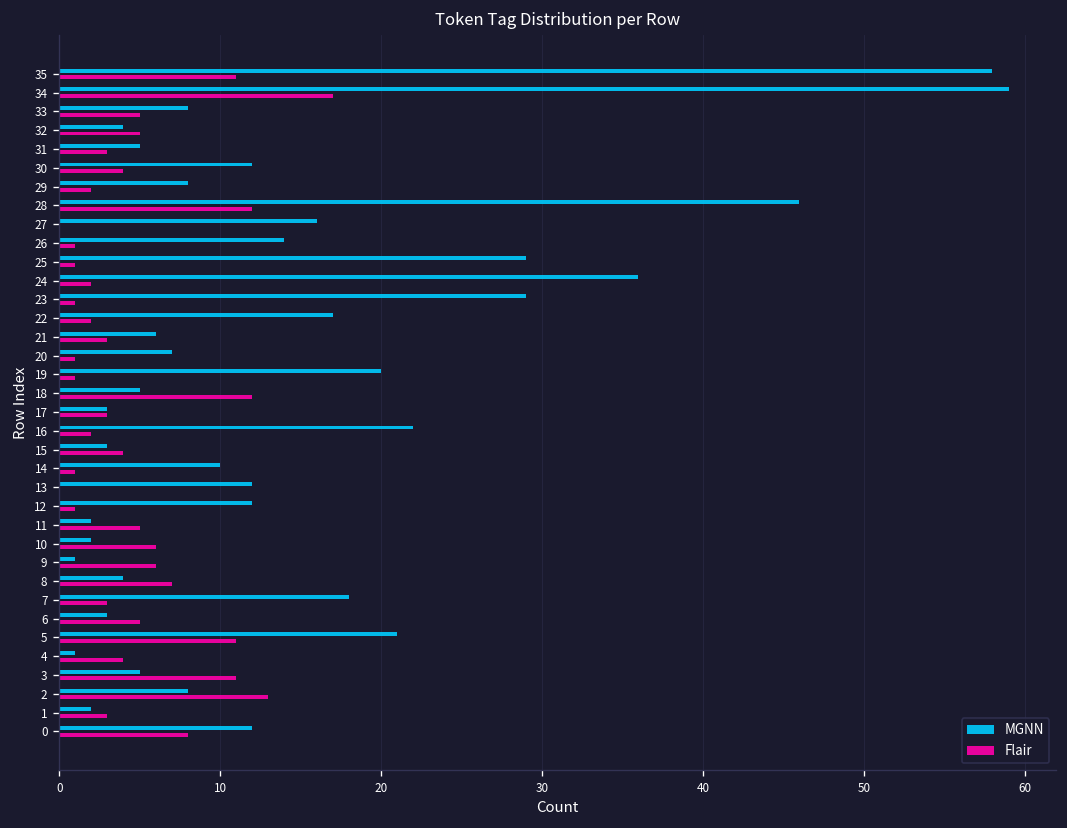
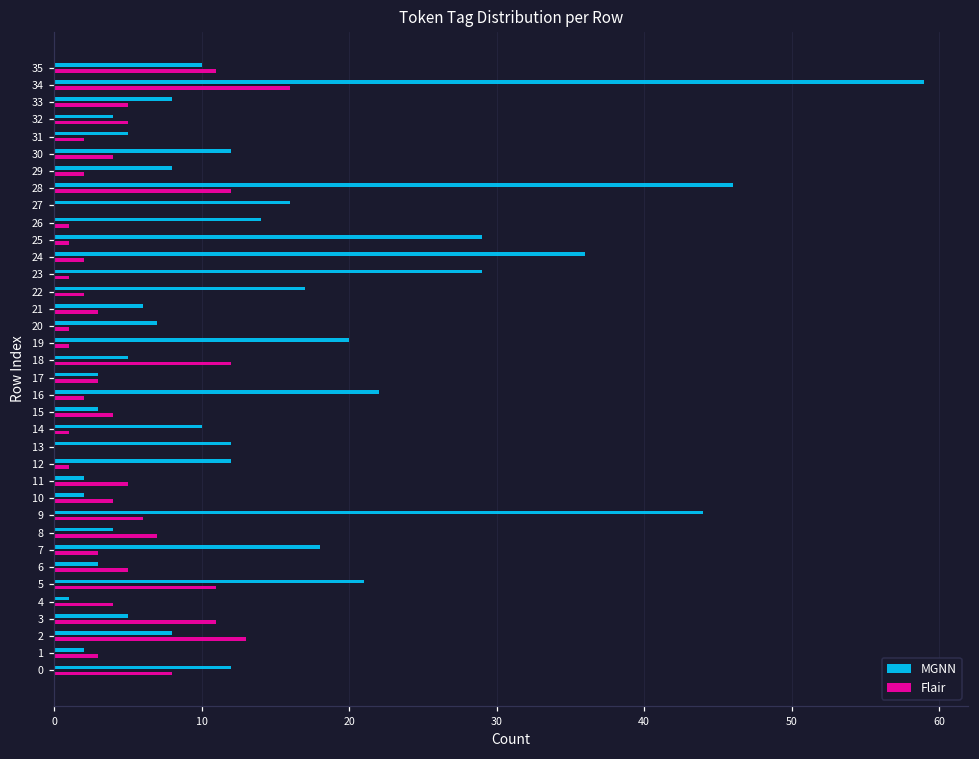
MGNN, 35: 58 -> 10
Flair, 34: 17 -> 16
Flair, 31: 3 -> 2
Flair, 10: 6 -> 4
MGNN, 9: 1 -> 44
